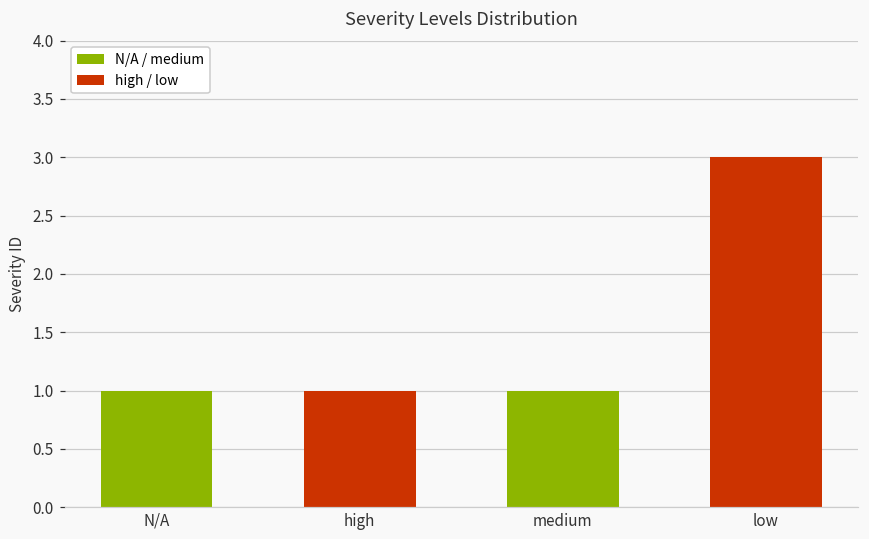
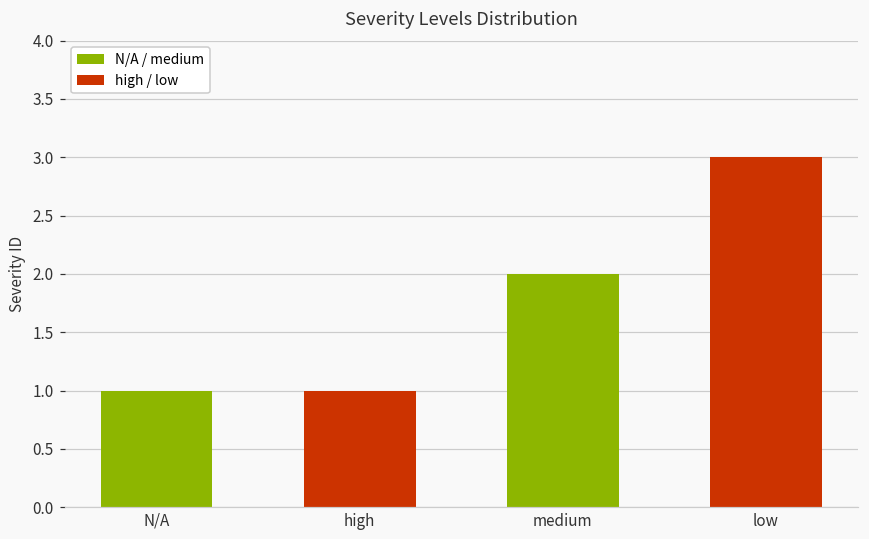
medium: 1 -> 2
